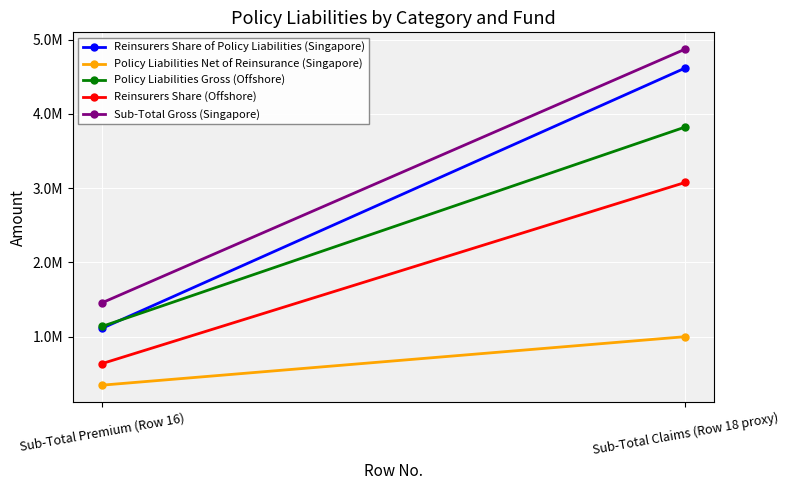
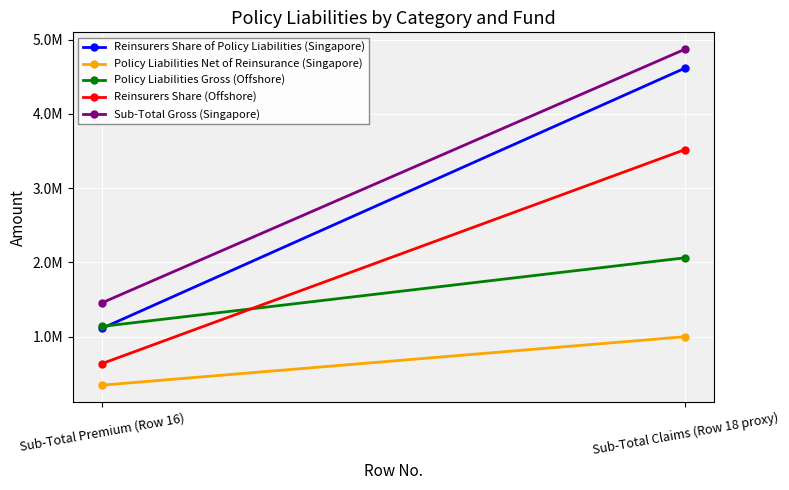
Policy Liabilities Gross (Offshore), Sub-Total Claims (Row 18 proxy): 3800000 -> 2100000
Reinsurers Share (Offshore), Sub-Total Claims (Row 18 proxy): 3100000 -> 3500000
